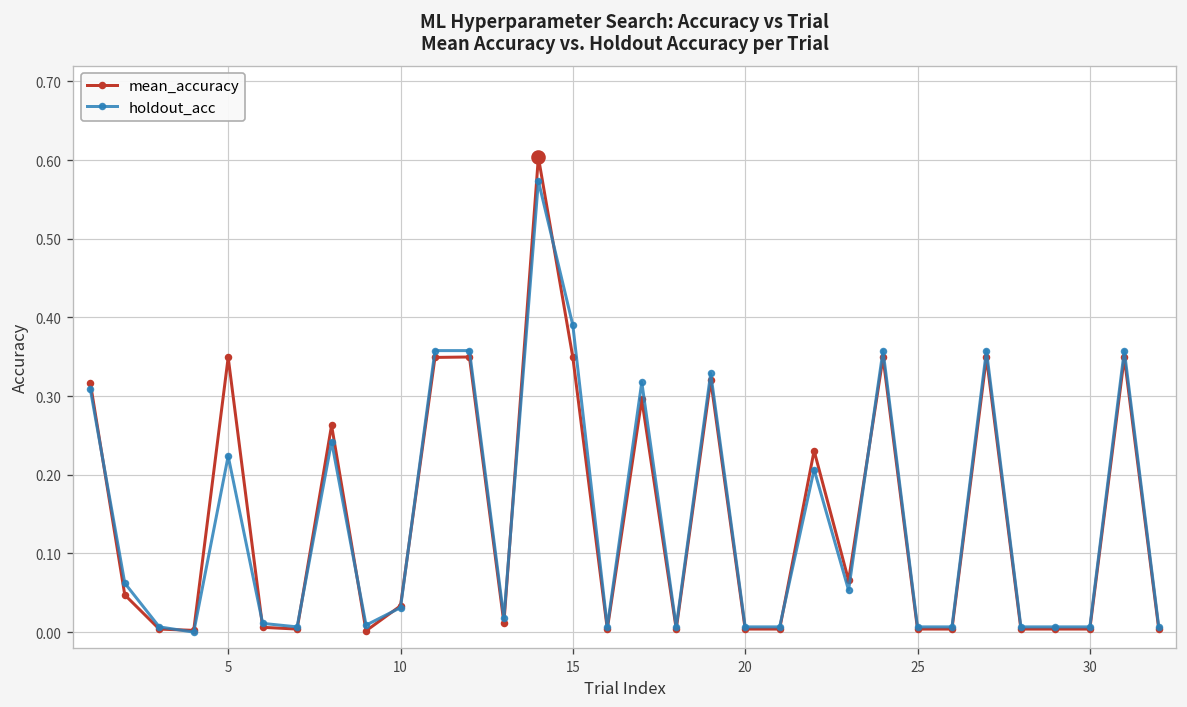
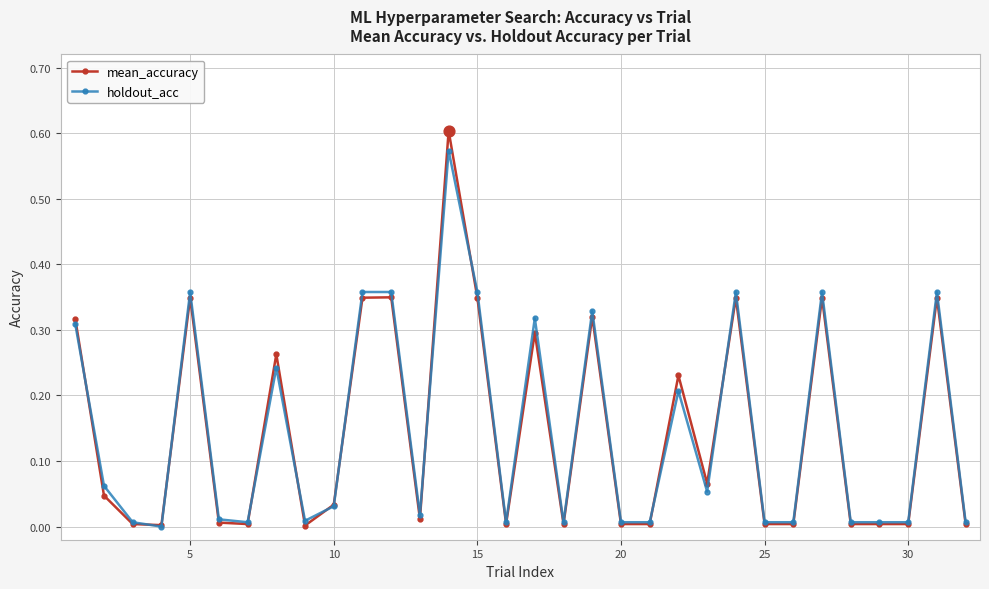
holdout_acc, 5: 0.22 -> 0.36
holdout_acc, 15: 0.39 -> 0.36
